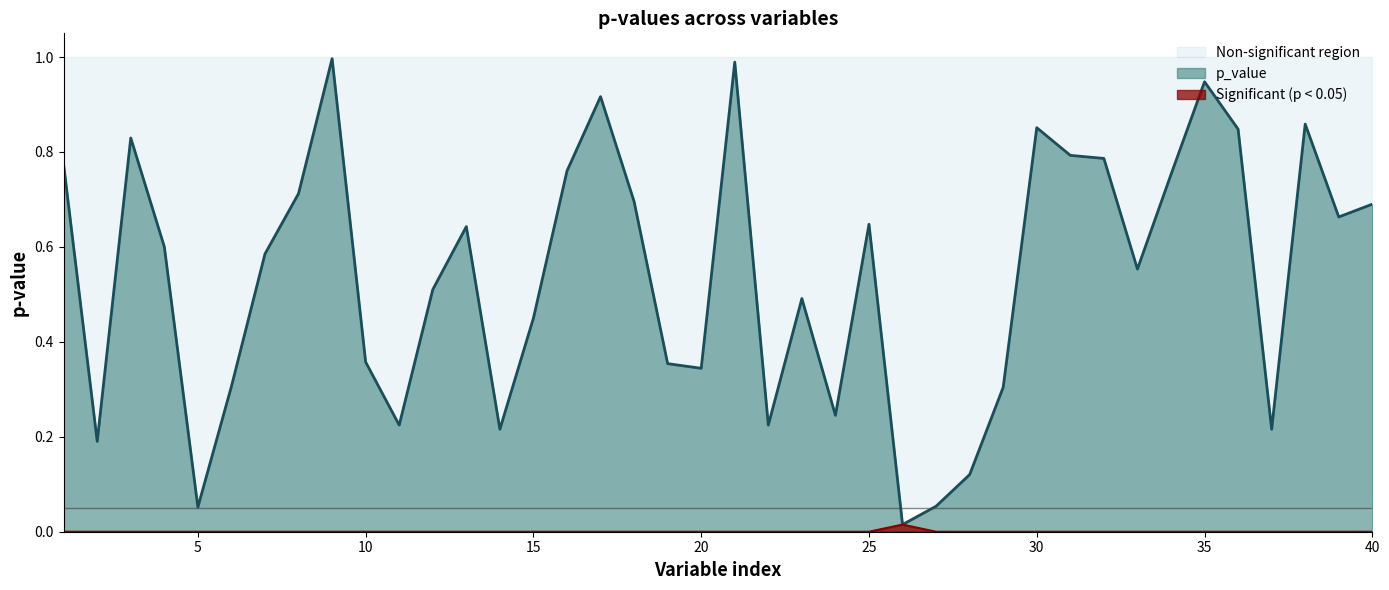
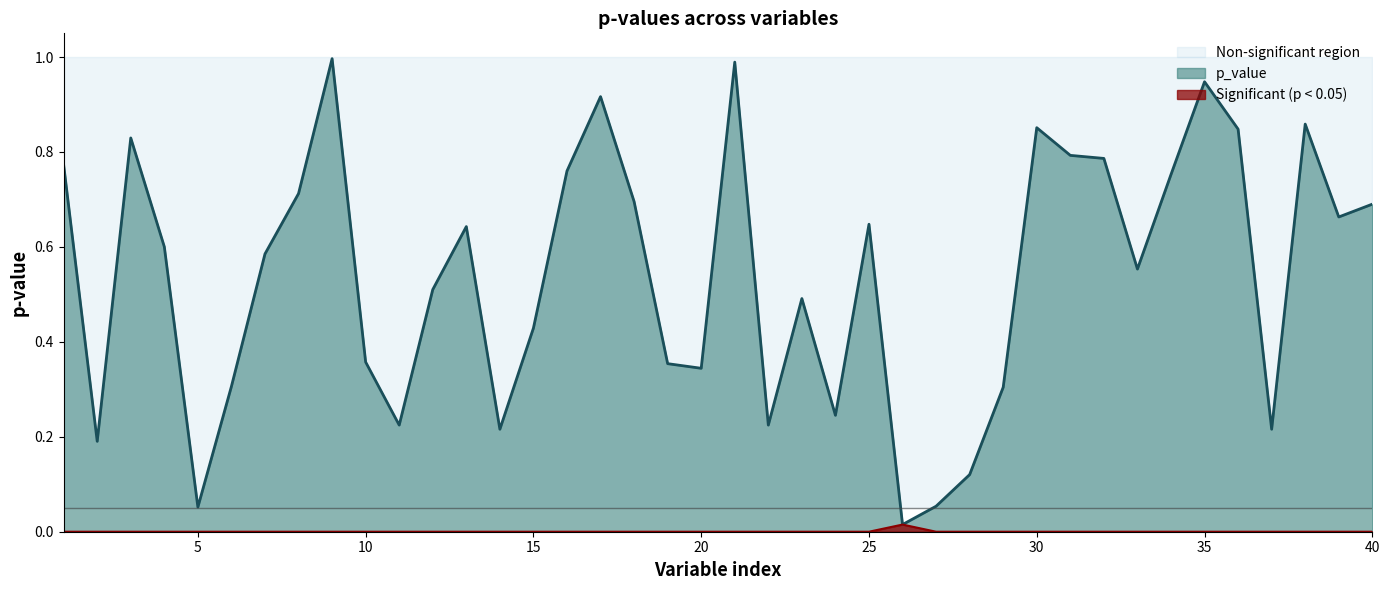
p_value, 15: 0.45 -> 0.43
